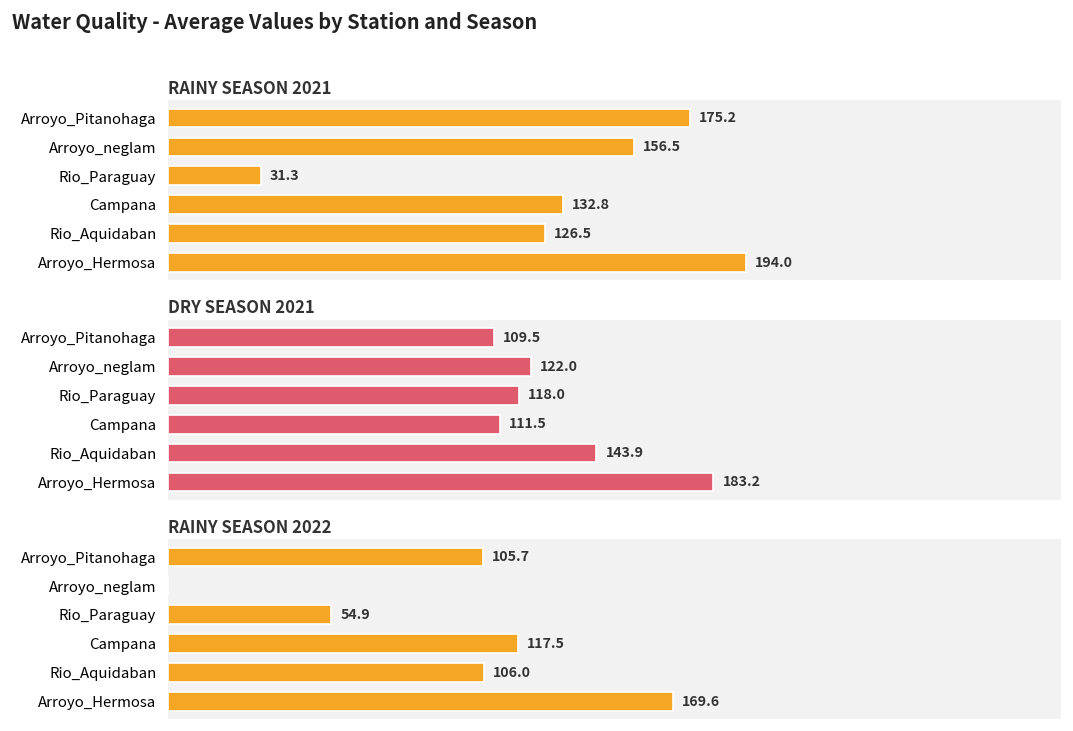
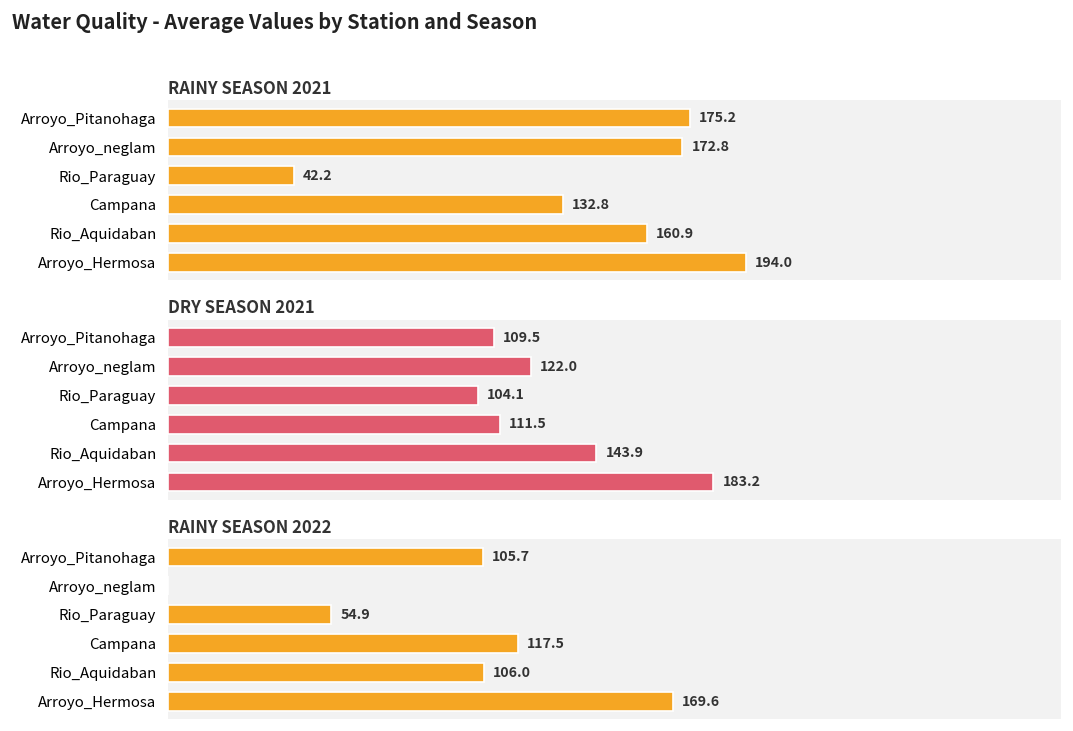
RAINY SEASON 2021, Arroyo_neglam: 156.5 -> 172.8
RAINY SEASON 2021, Rio_Paraguay: 31.3 -> 42.2
RAINY SEASON 2021, Rio_Aquidaban: 126.5 -> 160.9
DRY SEASON 2021, Rio_Paraguay: 118.0 -> 104.1
